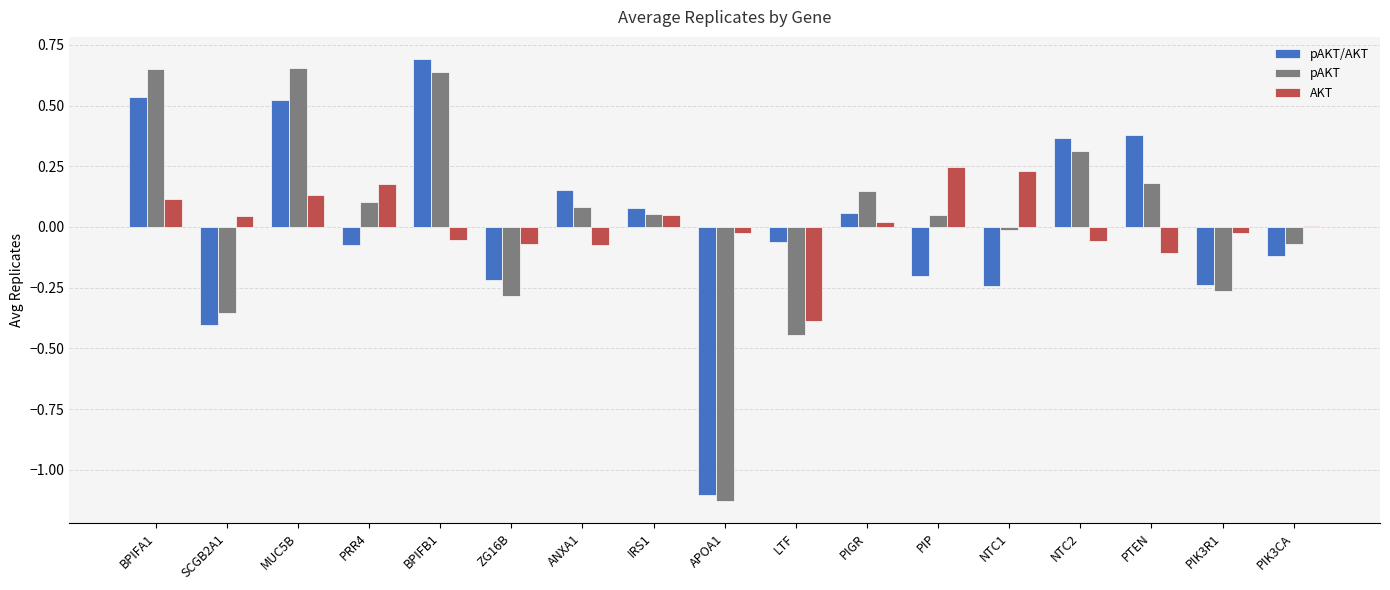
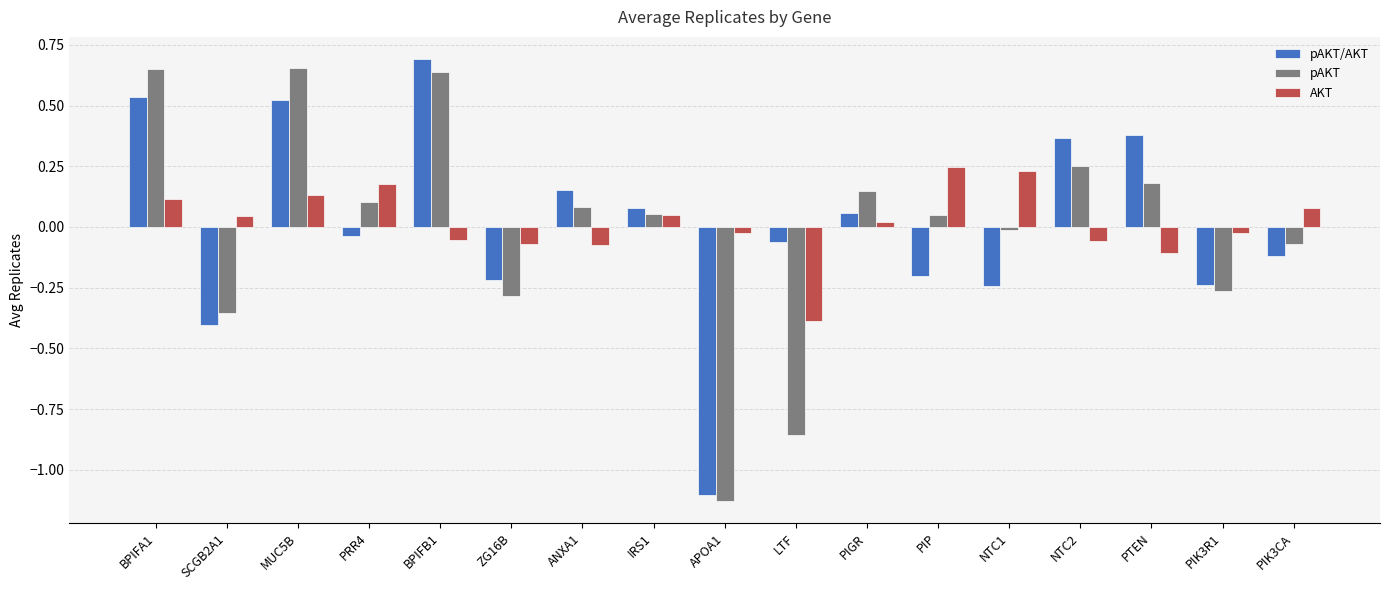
pAKT/AKT, PRR4: -0.08 -> -0.04
pAKT, LTF: -0.45 -> -0.86
pAKT, NTC2: 0.31 -> 0.25
AKT, PIK3CA: 0.00 -> 0.08
